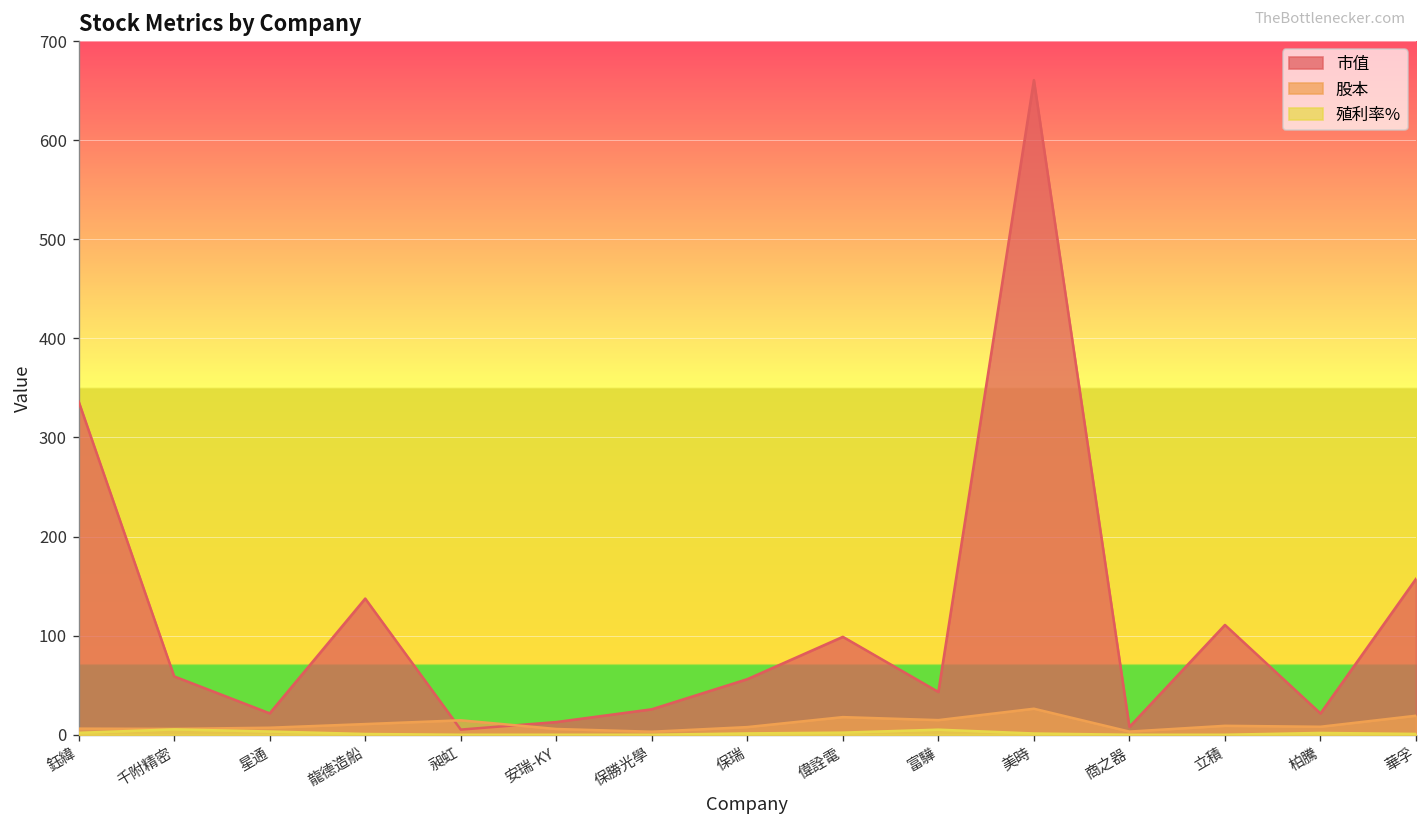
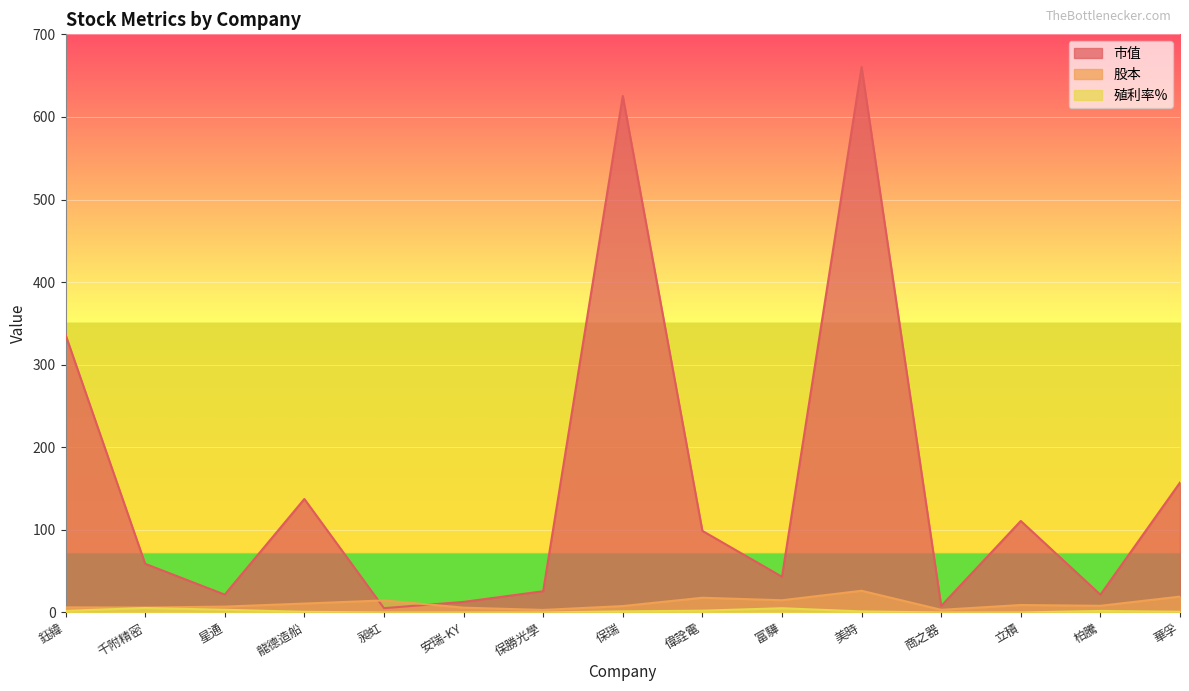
市值, 保瑞: 60 -> 630
